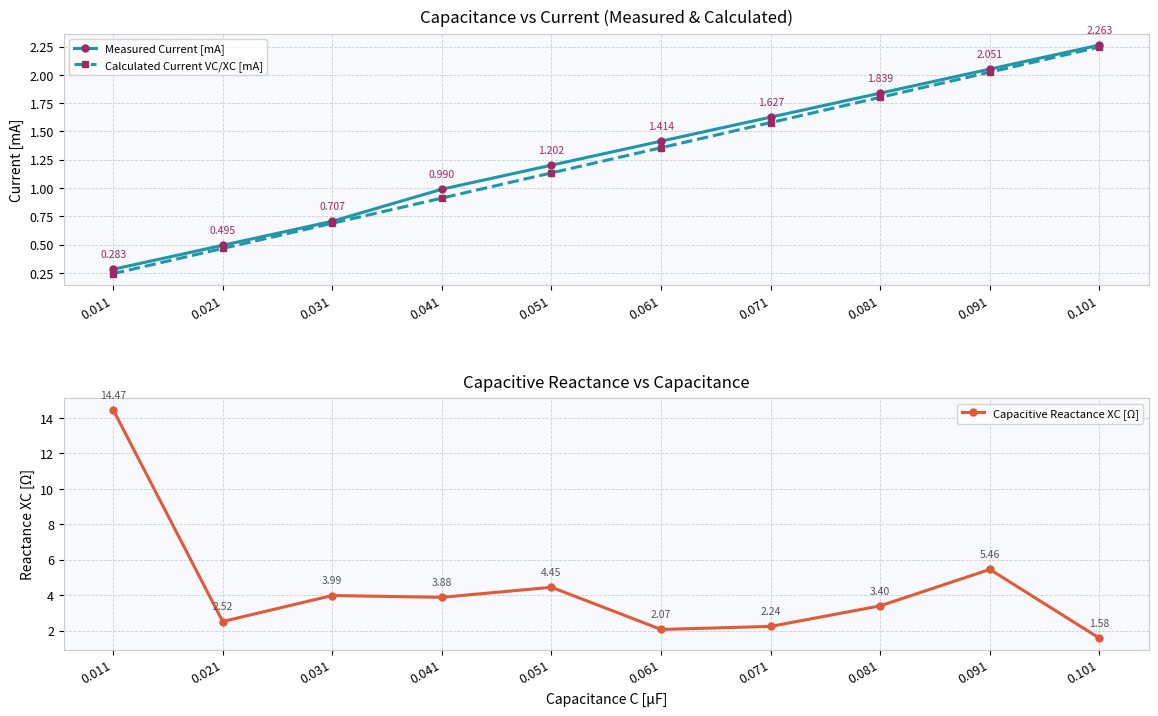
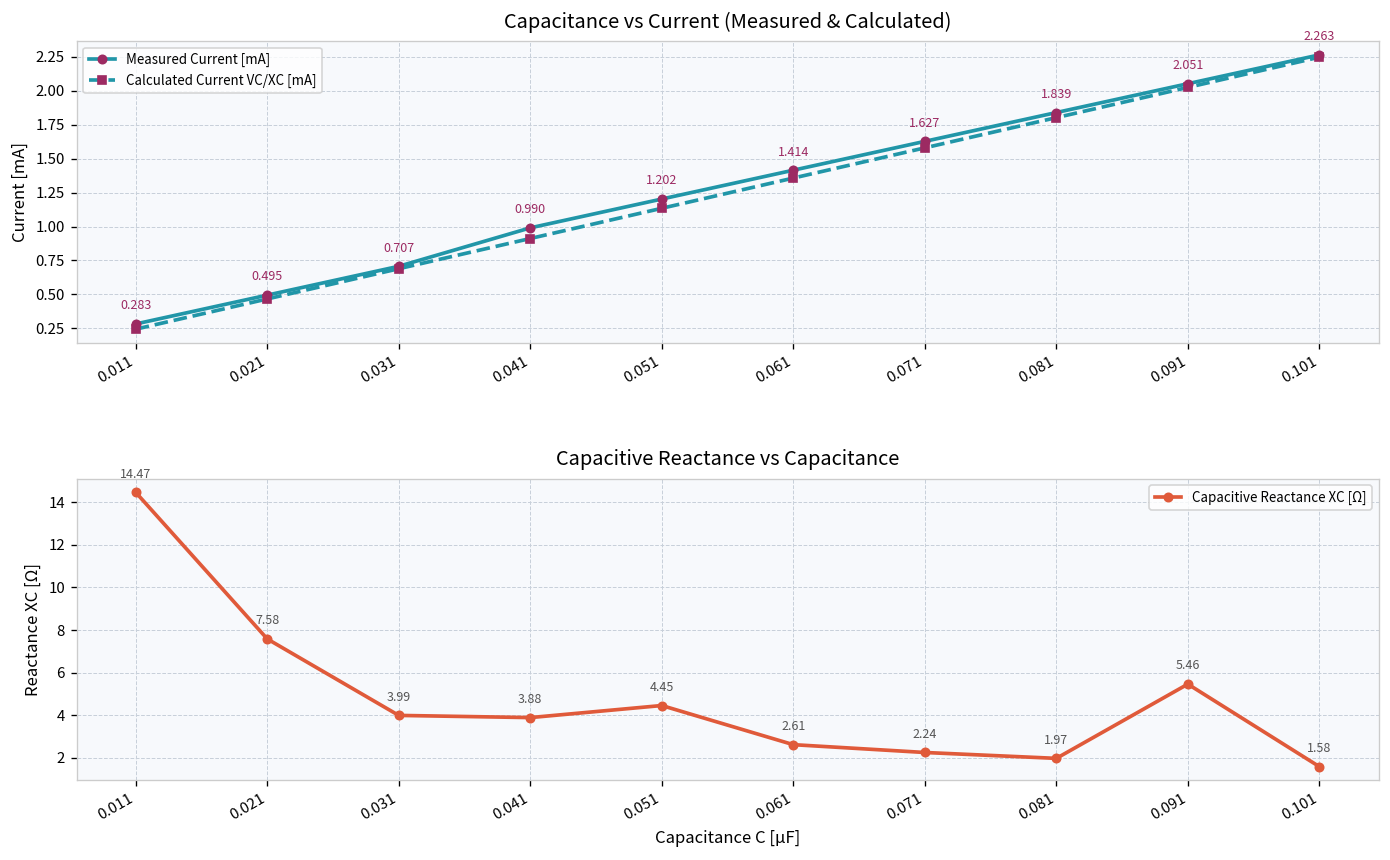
Capacitive Reactance vs Capacitance, 0.021: 2.52 -> 7.58
Capacitive Reactance vs Capacitance, 0.061: 2.07 -> 2.61
Capacitive Reactance vs Capacitance, 0.081: 3.40 -> 1.97
